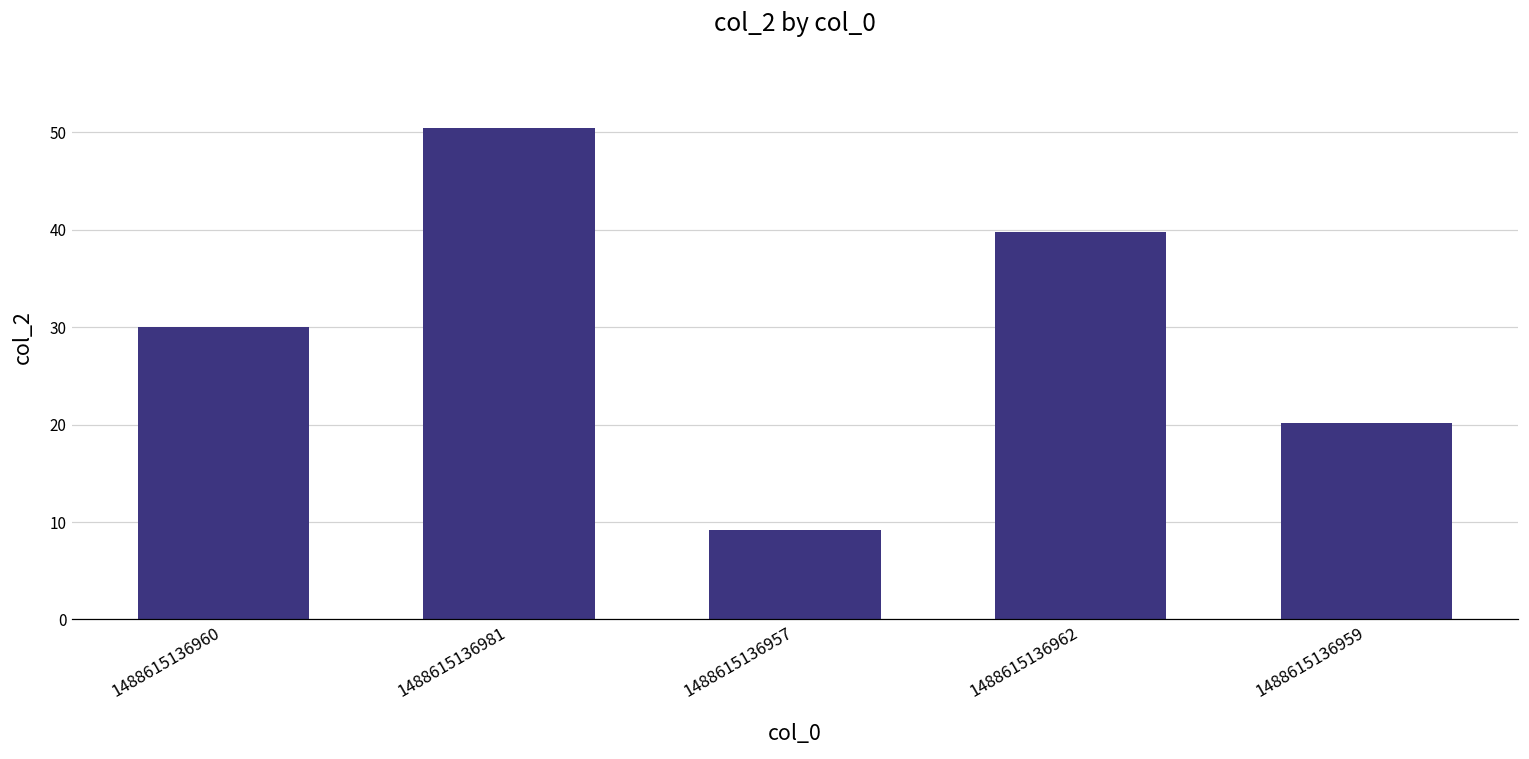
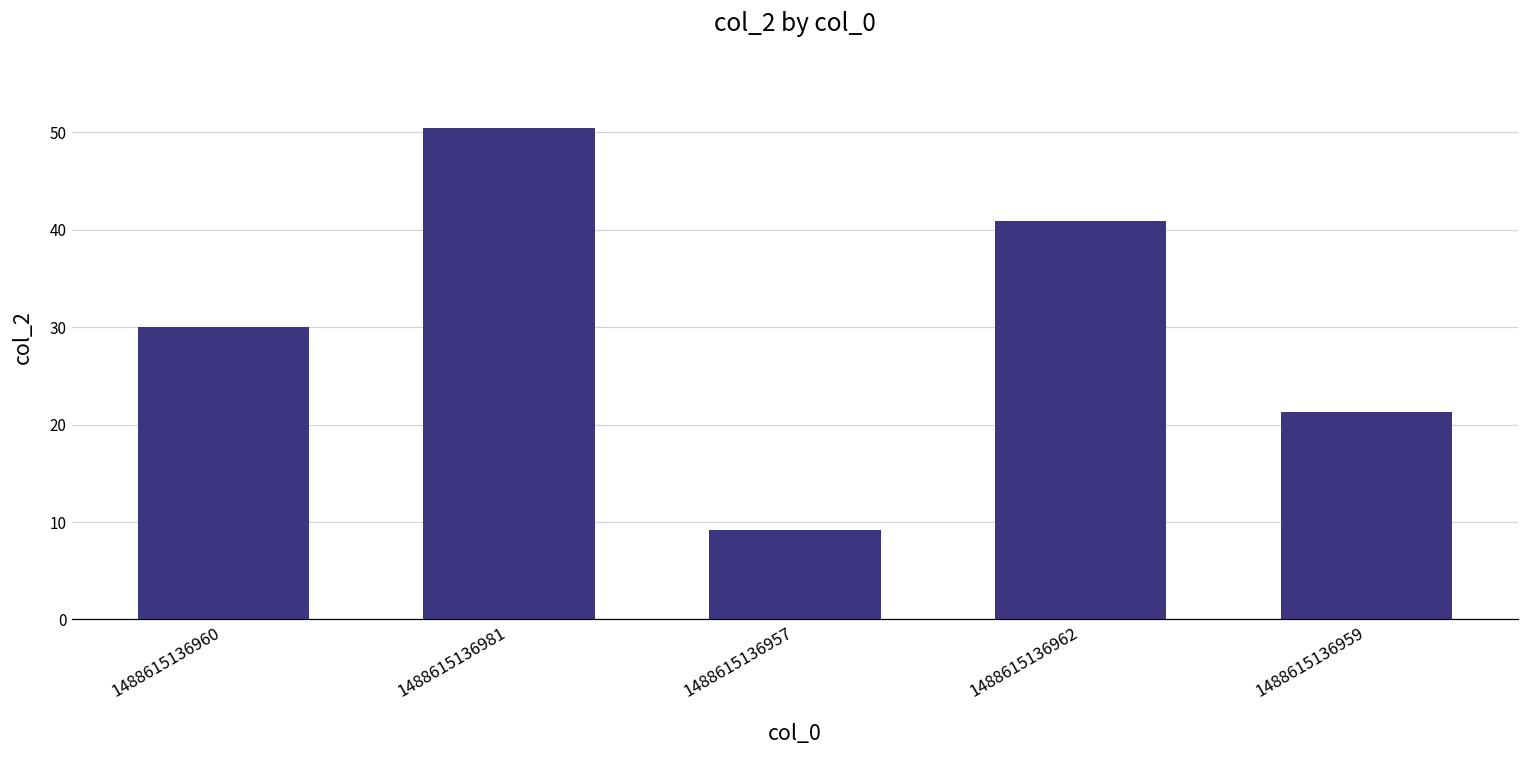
1488615136962: 40 -> 41
1488615136959: 20 -> 21
